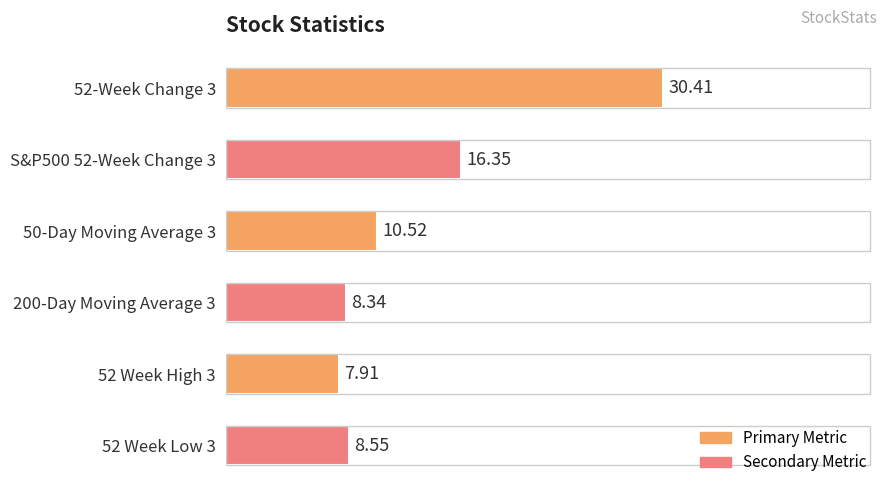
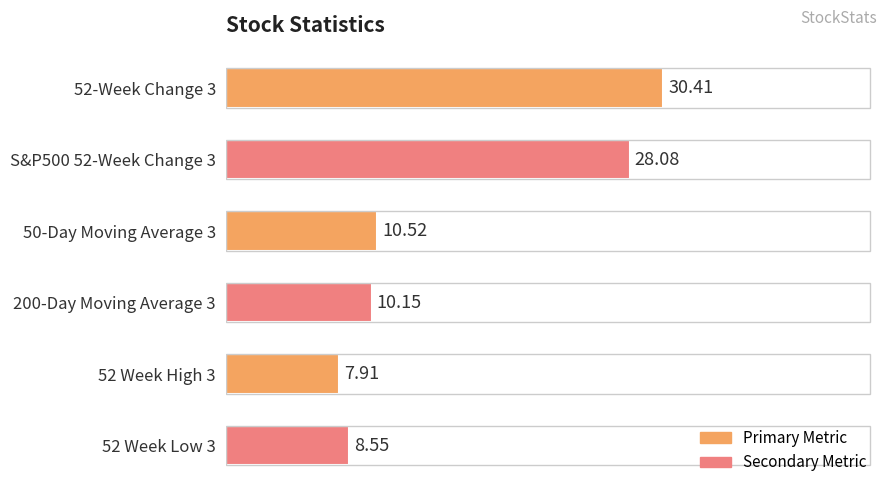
S&P500 52-Week Change 3: 16.35 -> 28.08
200-Day Moving Average 3: 8.34 -> 10.15
